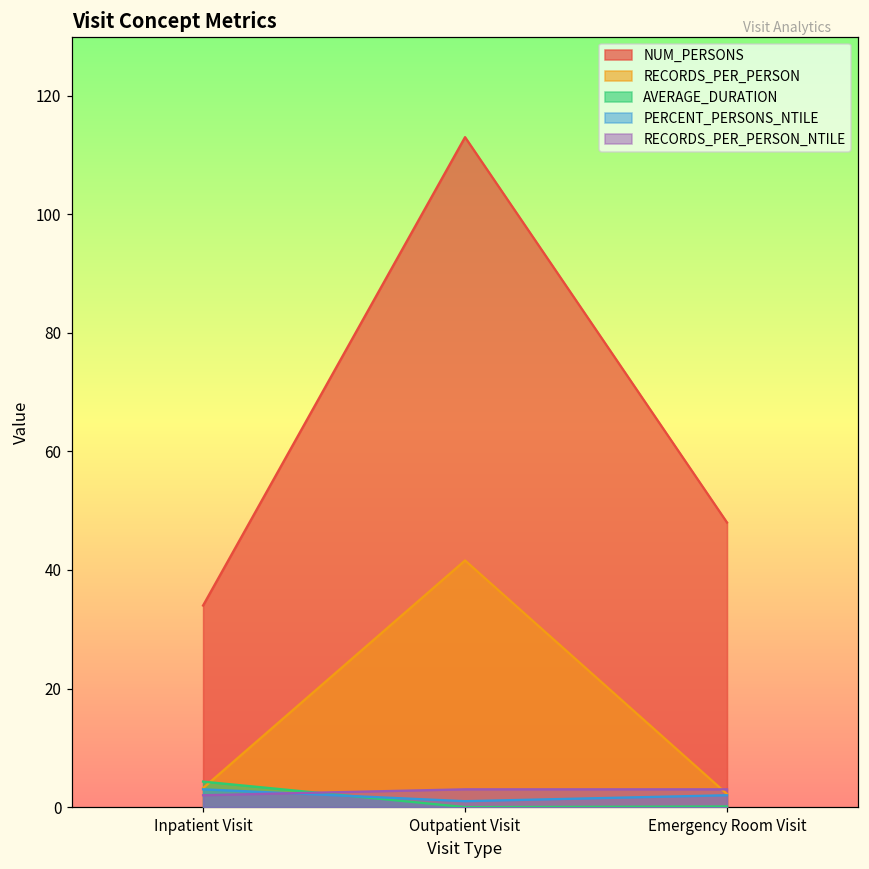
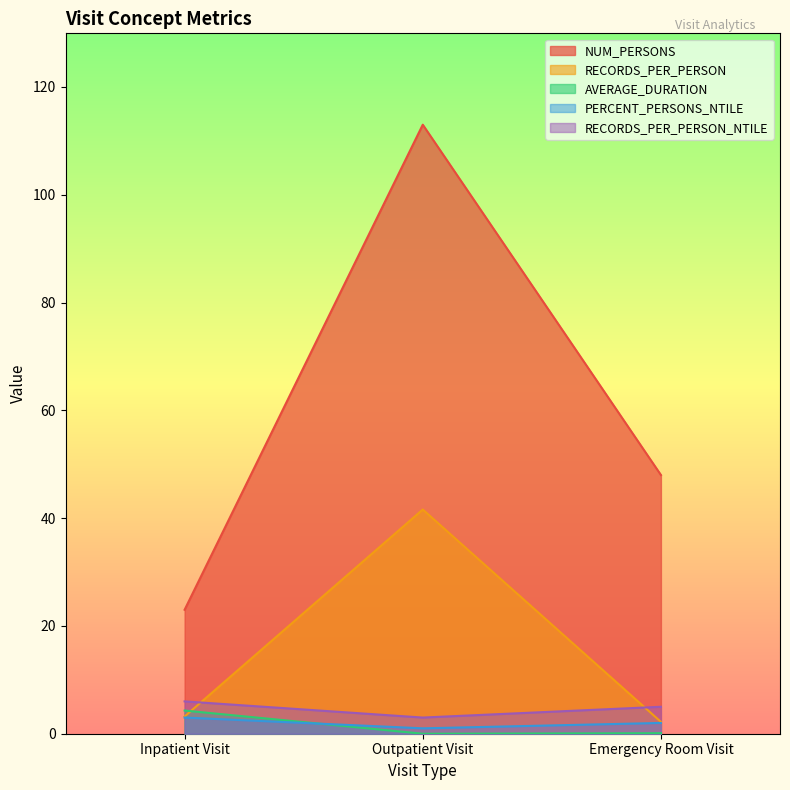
NUM_PERSONS, Inpatient Visit: 34 -> 23
RECORDS_PER_PERSON_NTILE, Inpatient Visit: 2 -> 6
RECORDS_PER_PERSON_NTILE, Emergency Room Visit: 3 -> 5
